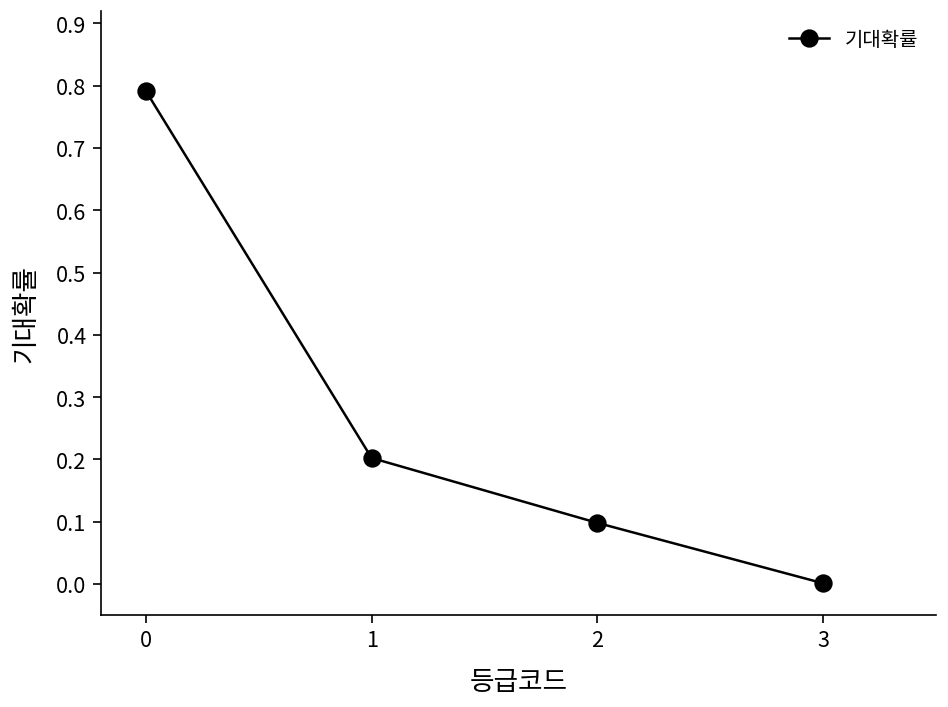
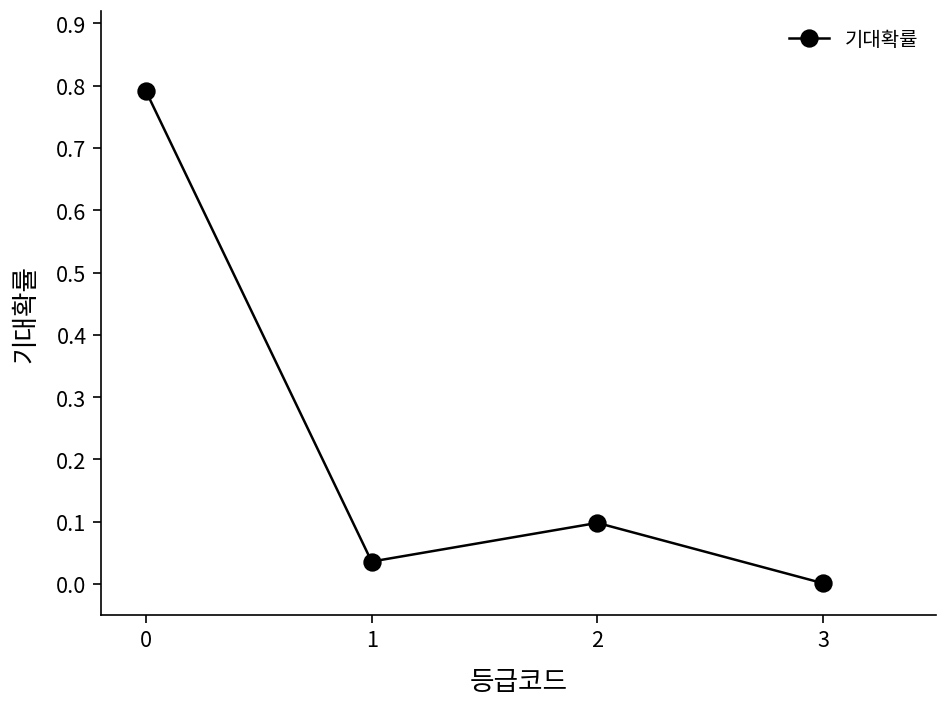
1: 0.20 -> 0.04
